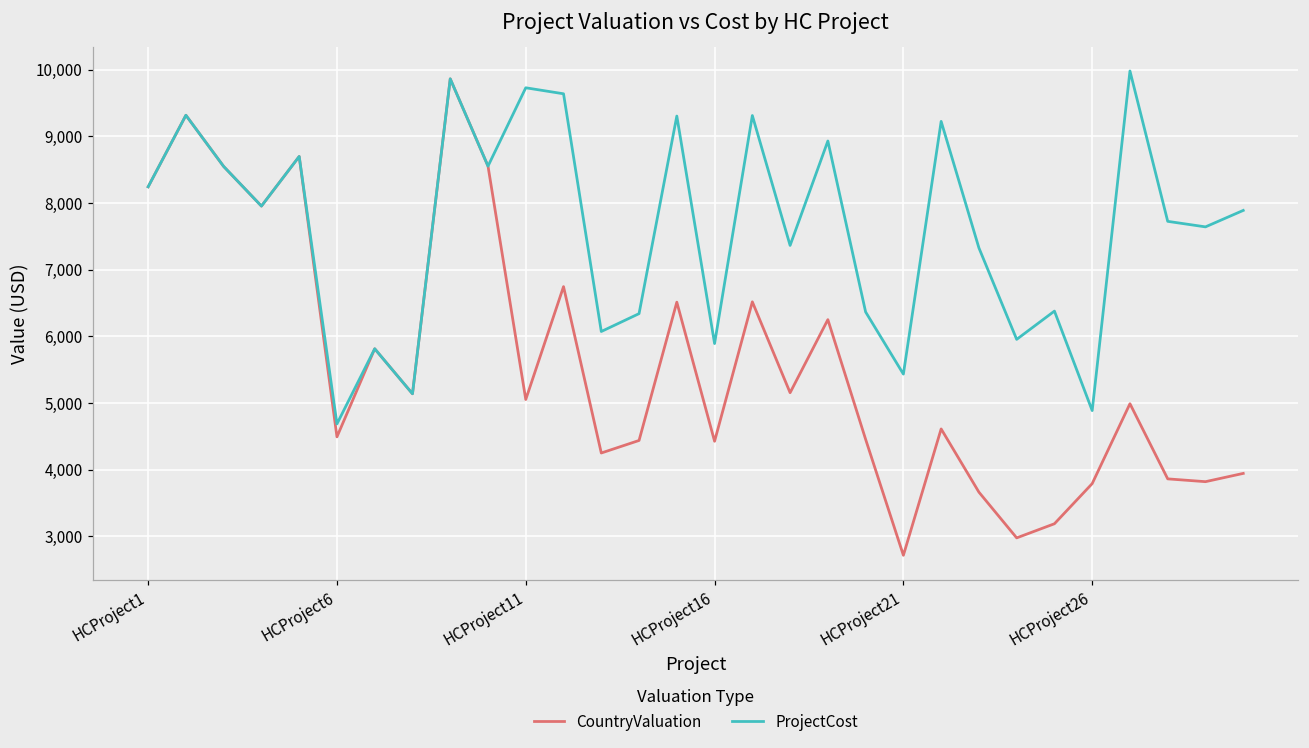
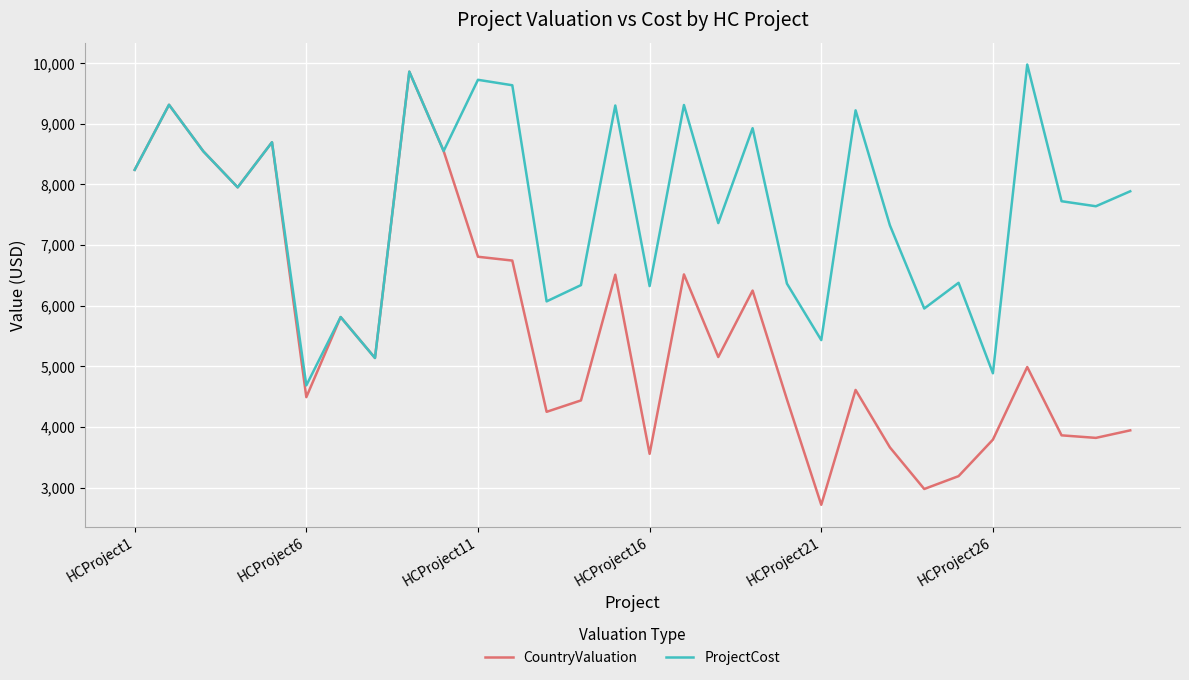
CountryValuation, HCProject11: 5,100 -> 6,800
CountryValuation, HCProject16: 4,400 -> 3,600
ProjectCost, HCProject16: 5,900 -> 6,300
